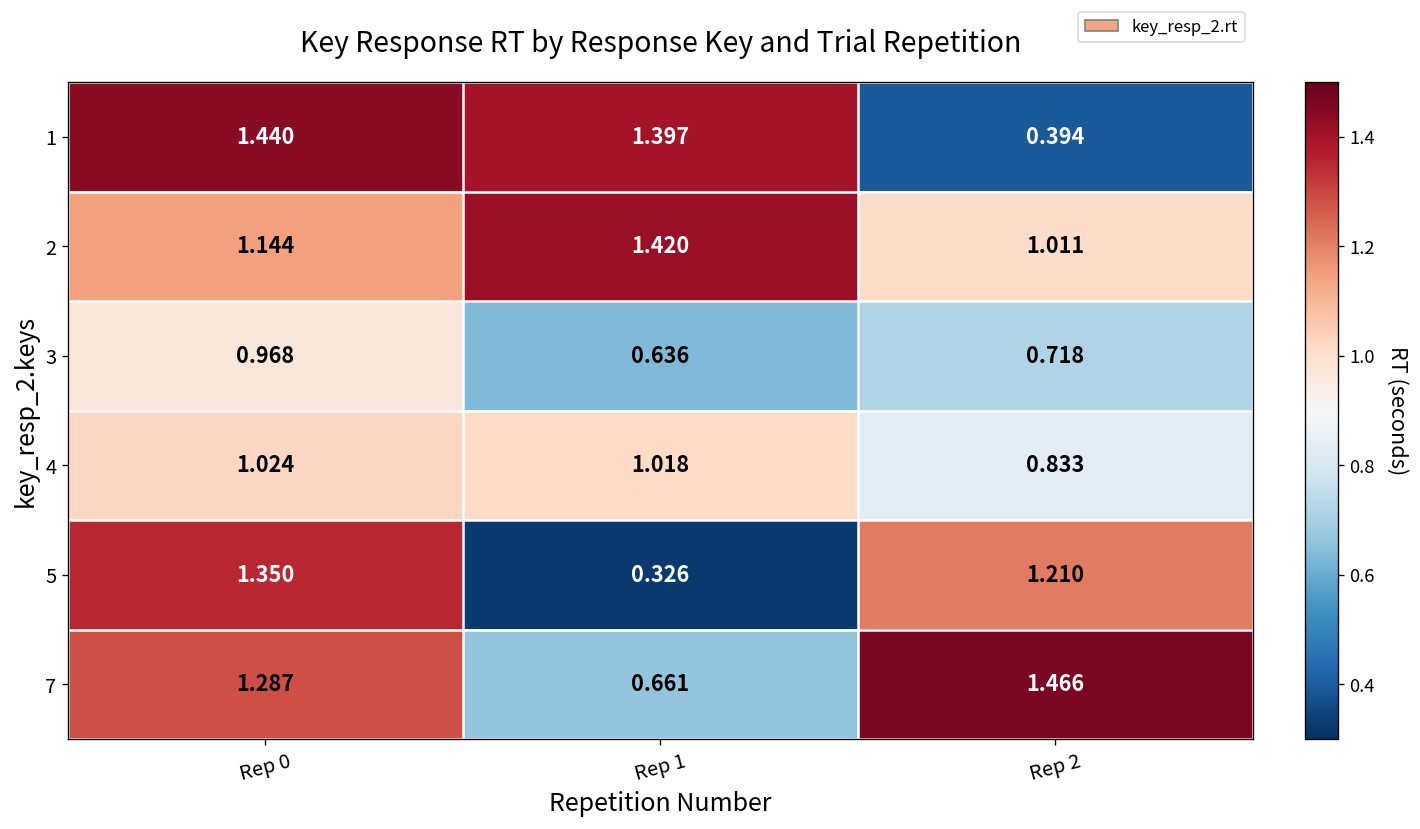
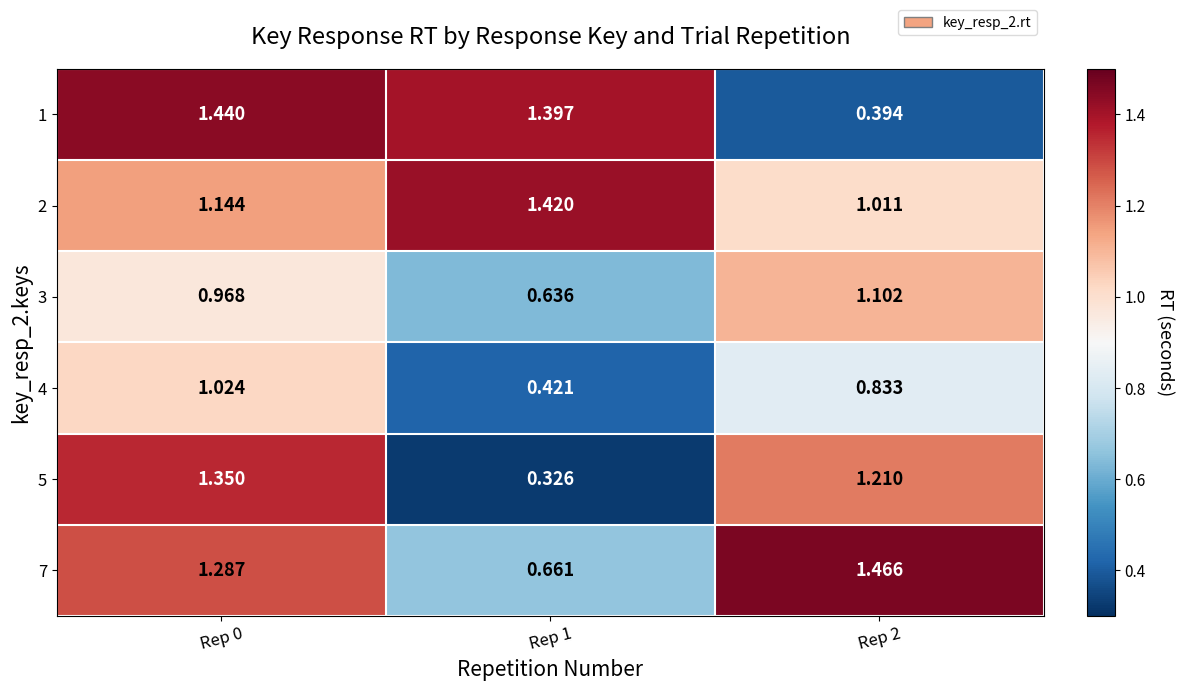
3, Rep 2: 0.718 -> 1.102
4, Rep 1: 1.018 -> 0.421
